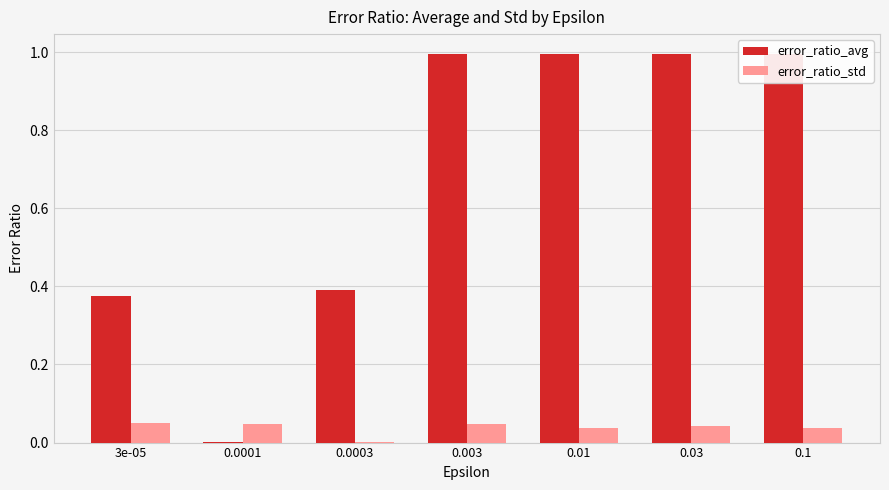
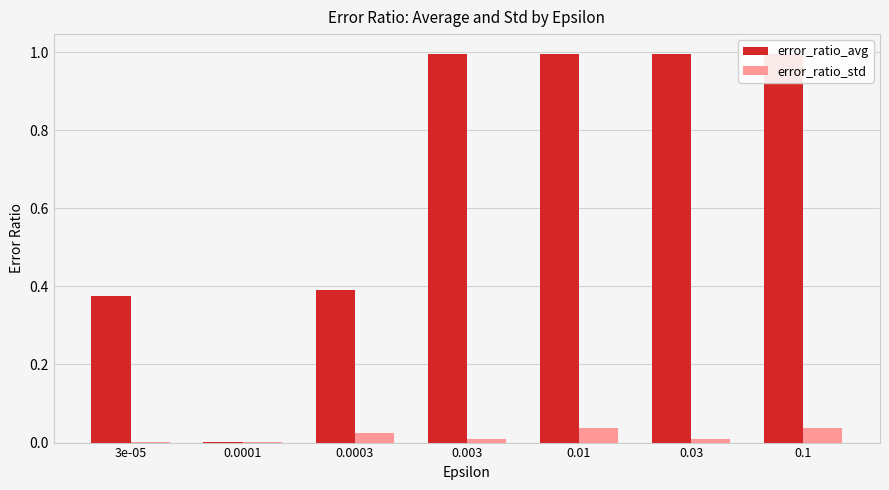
error_ratio_std, 3e-05: 0.05 -> 0.00
error_ratio_std, 0.0001: 0.05 -> 0.00
error_ratio_std, 0.0003: 0.00 -> 0.02
error_ratio_std, 0.003: 0.05 -> 0.01
error_ratio_std, 0.03: 0.04 -> 0.01
